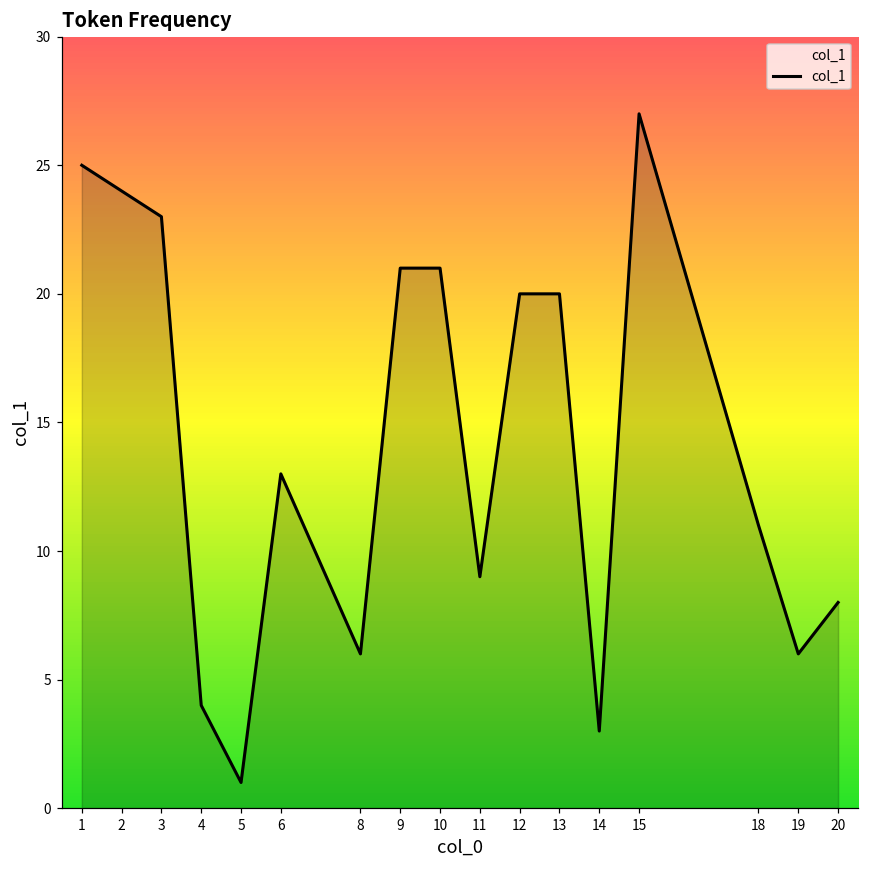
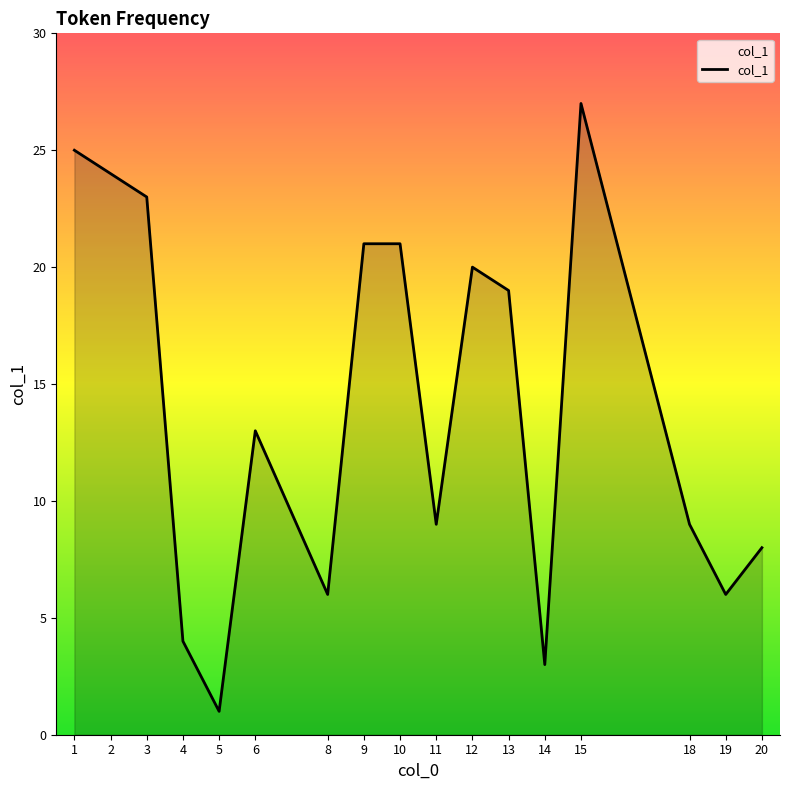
13: 20 -> 19
18: 11 -> 9
